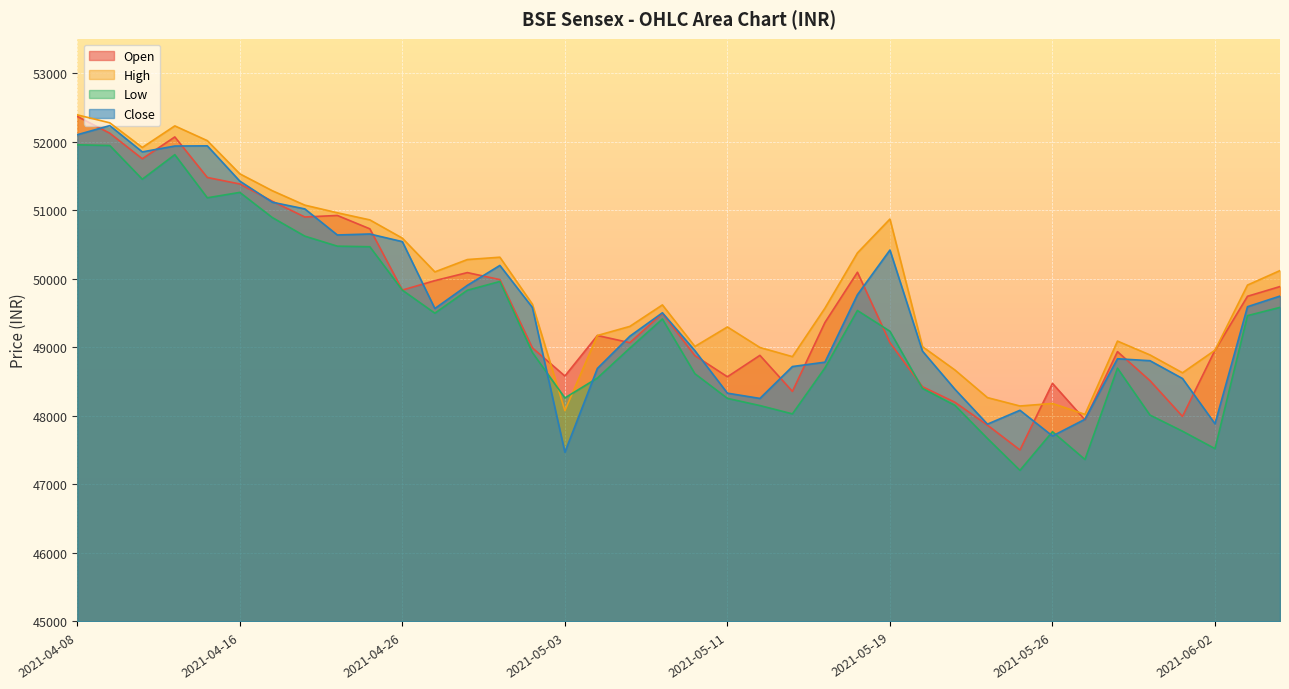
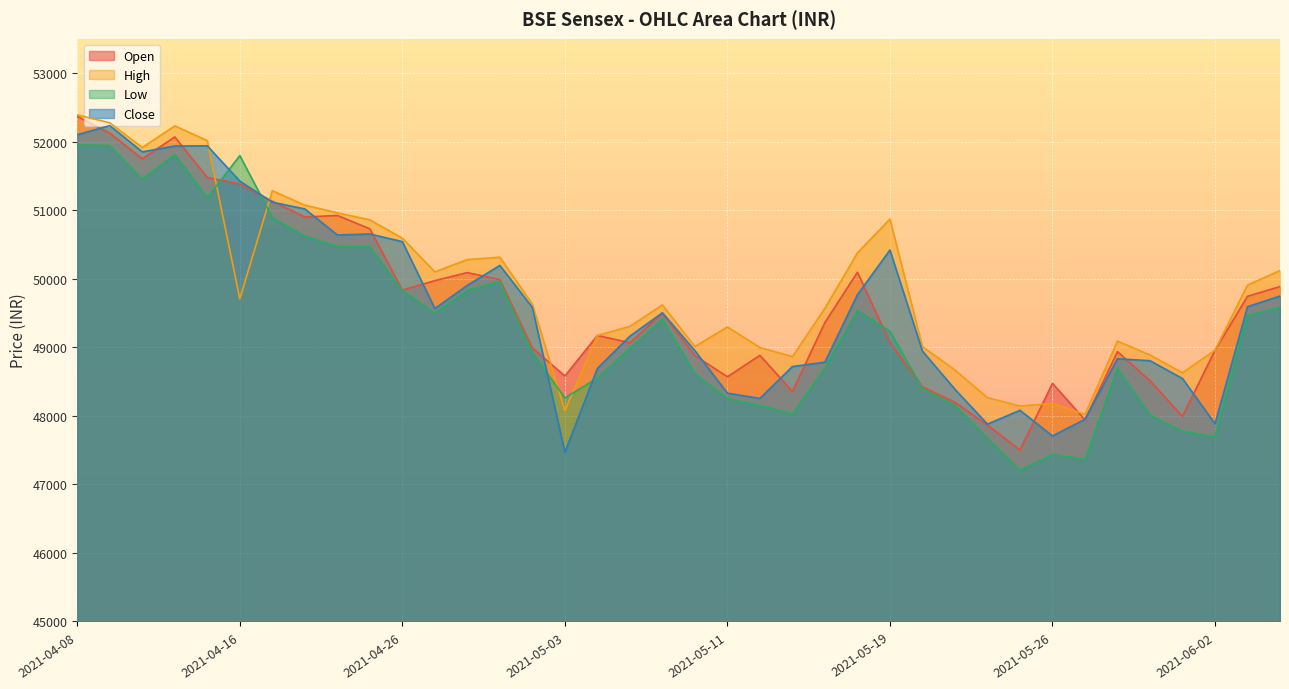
High, 2021-04-16: 51500 -> 49700
Low, 2021-04-16: 51300 -> 51800
Low, 2021-05-26: 47800 -> 47400
Low, 2021-06-02: 47500 -> 47700
